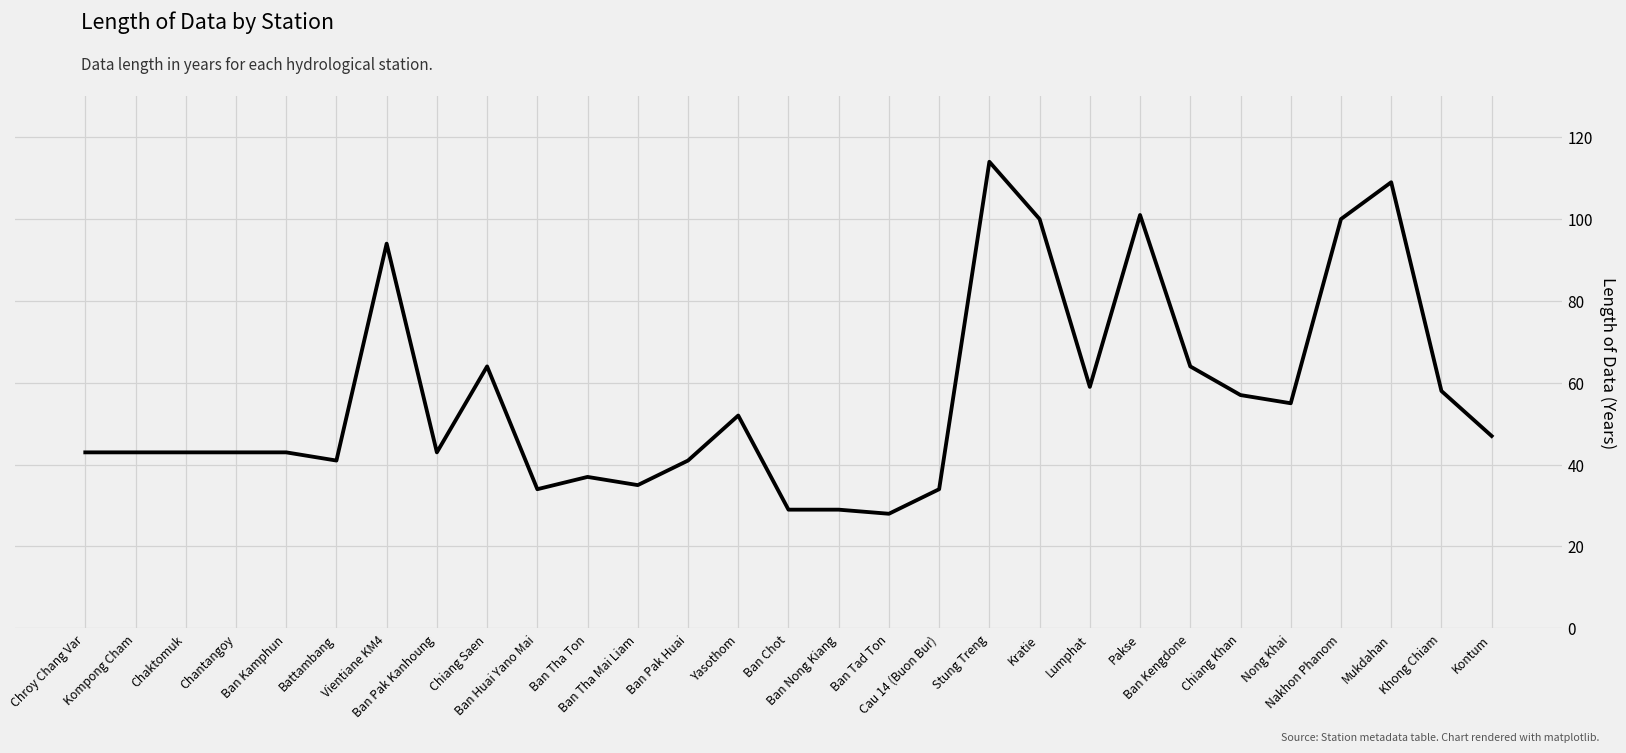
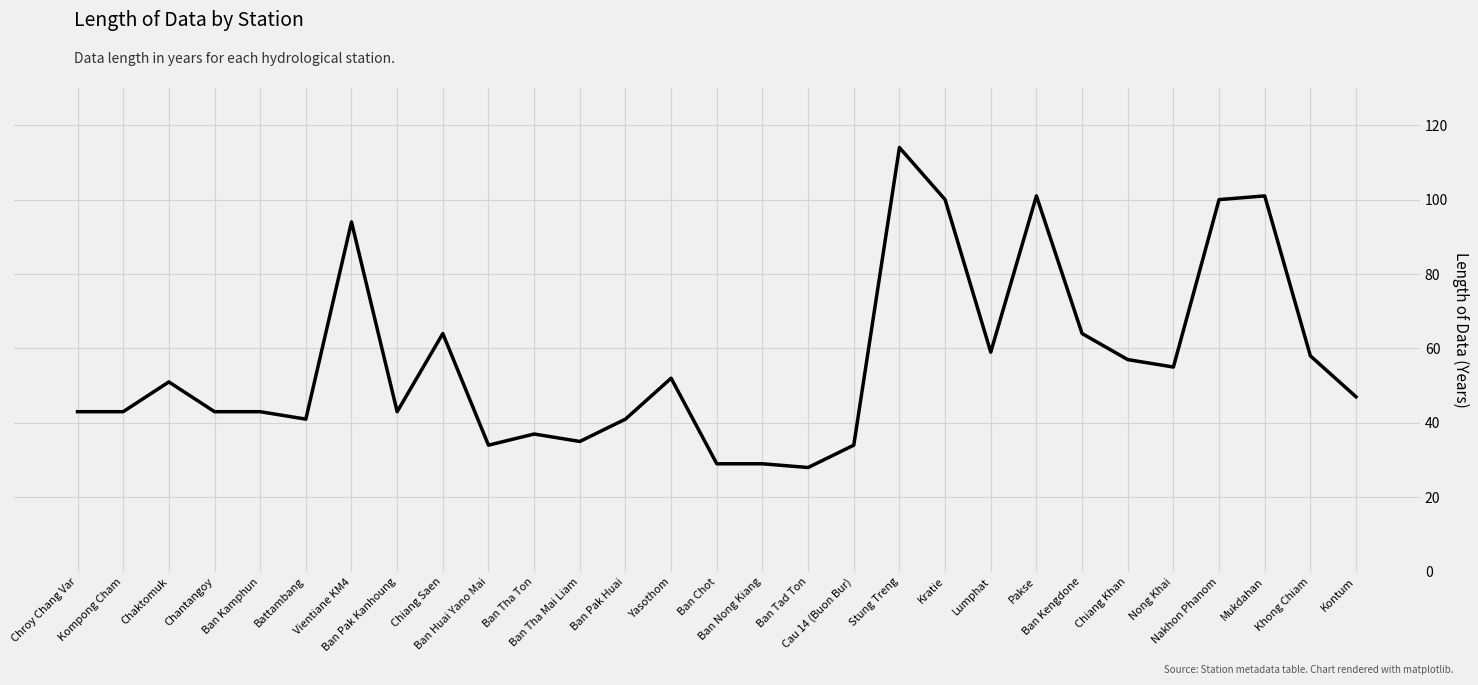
Chaktomuk: 43 -> 51
Mukdahan: 109 -> 101
